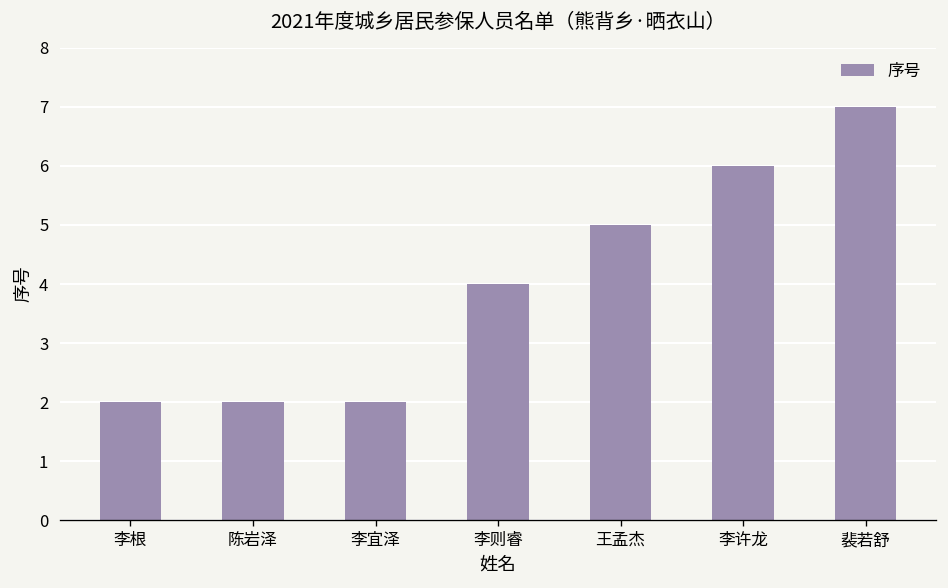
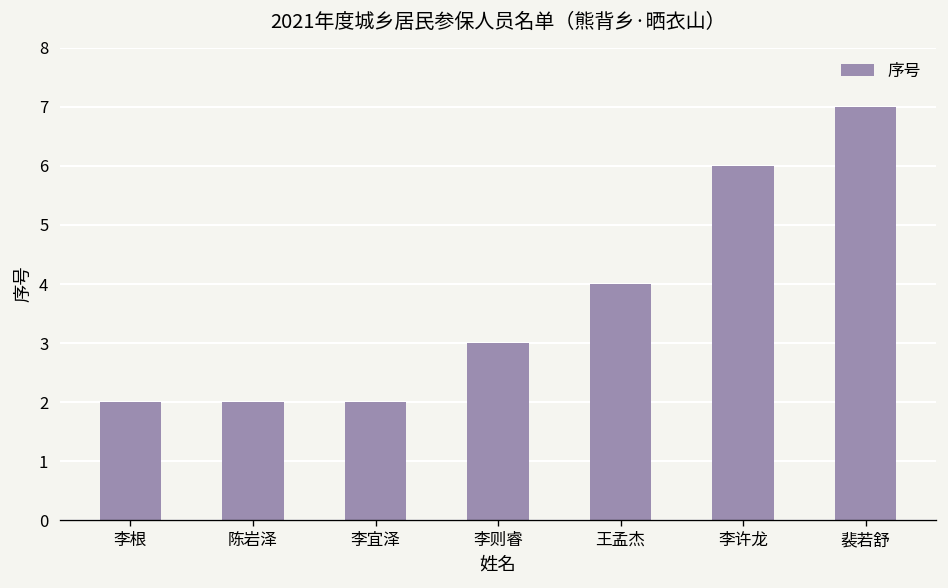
李则睿: 4 -> 3
王孟杰: 5 -> 4
